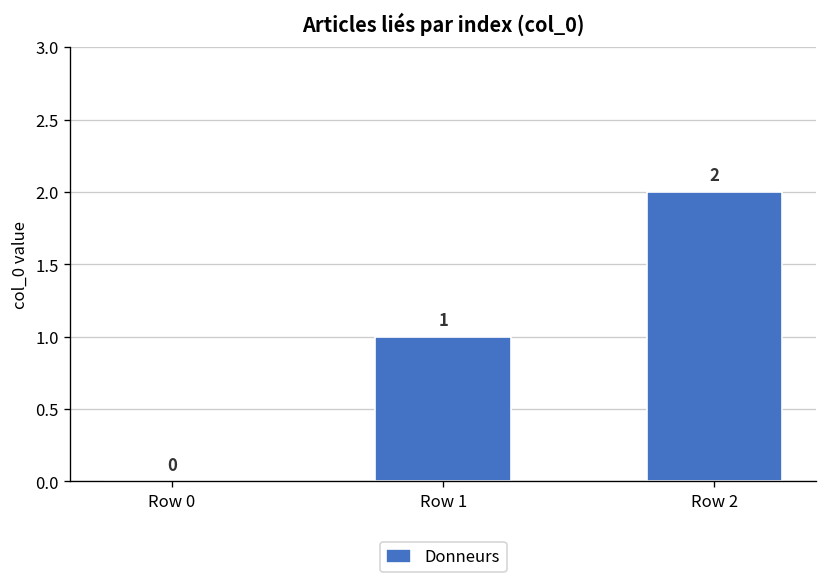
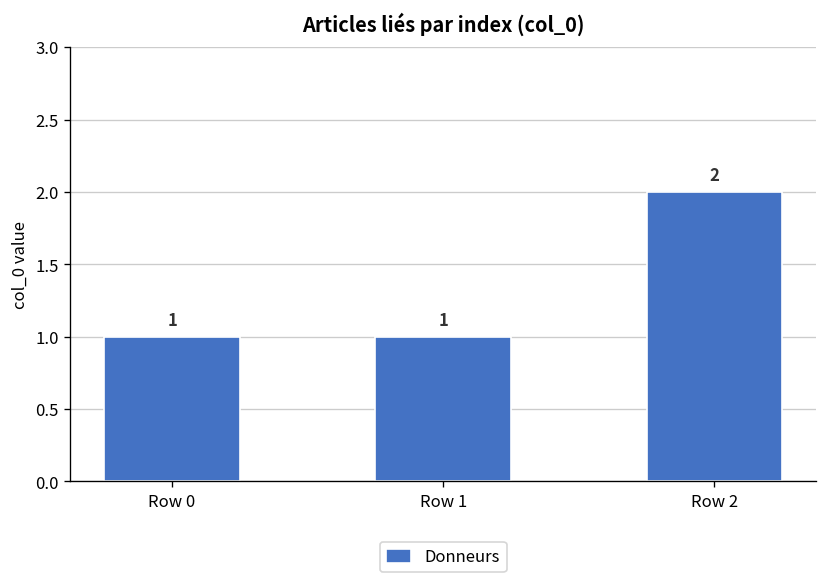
Row 0: 0 -> 1
